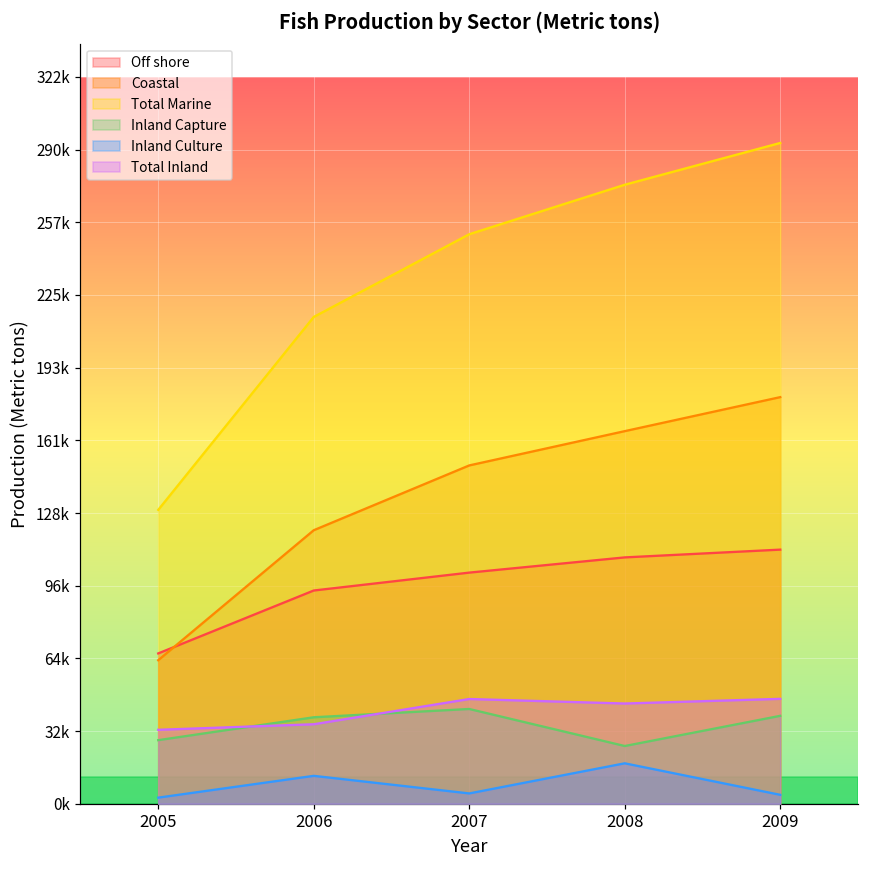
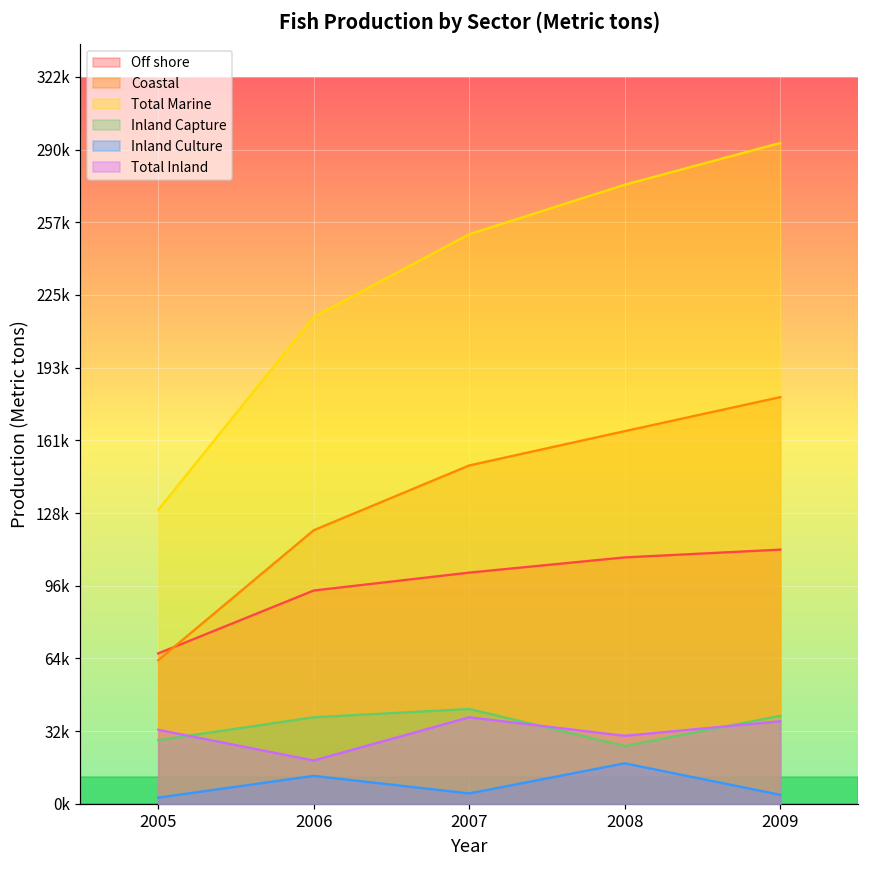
Total Inland, 2006: 35000 -> 19000
Total Inland, 2007: 46000 -> 38000
Total Inland, 2008: 44000 -> 30000
Total Inland, 2009: 47000 -> 37000
